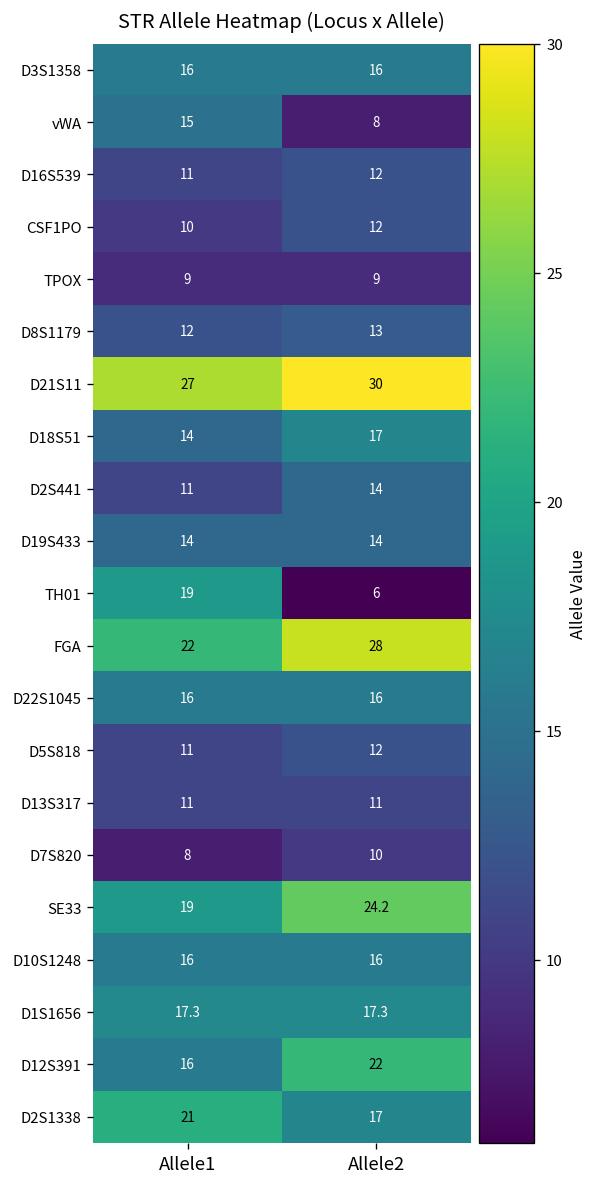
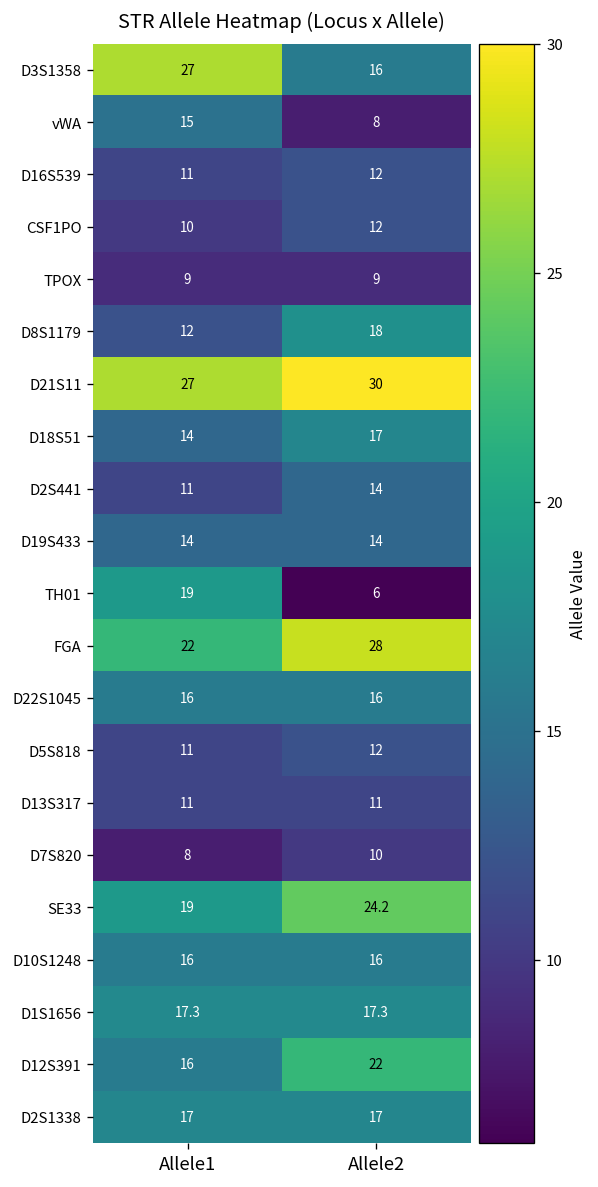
D3S1358, Allele1: 16 -> 27
D8S1179, Allele2: 13 -> 18
D2S1338, Allele1: 21 -> 17
